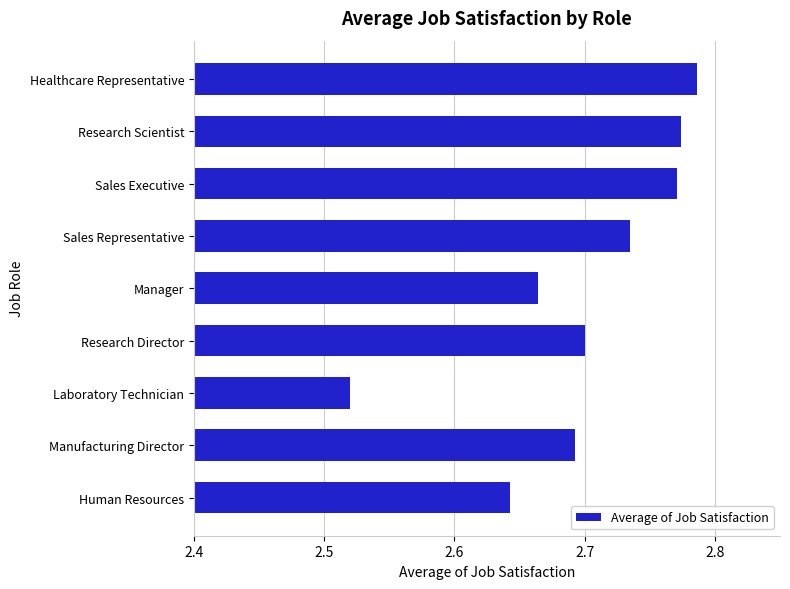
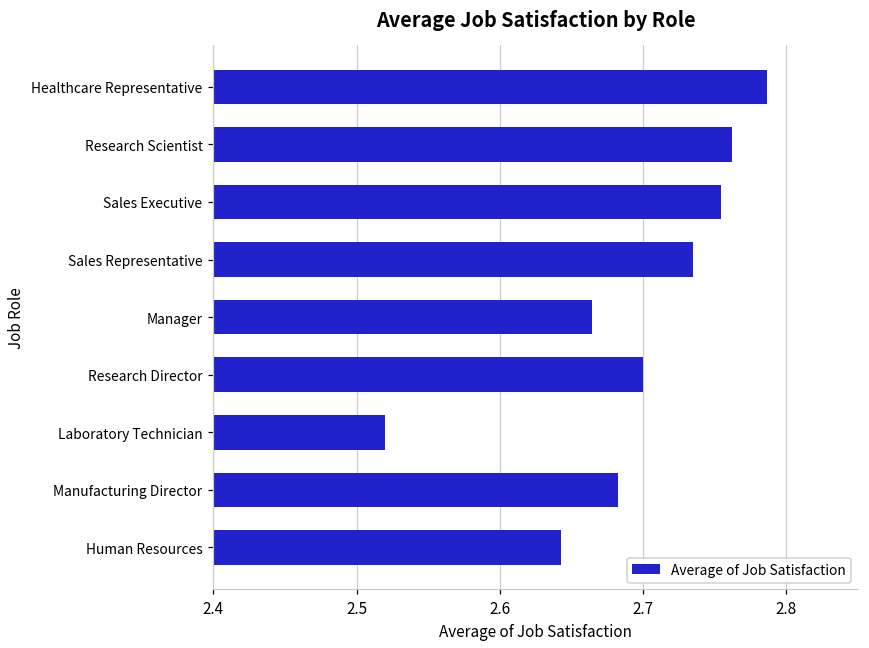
Research Scientist: 2.774 -> 2.762
Sales Executive: 2.771 -> 2.755
Manufacturing Director: 2.693 -> 2.683
